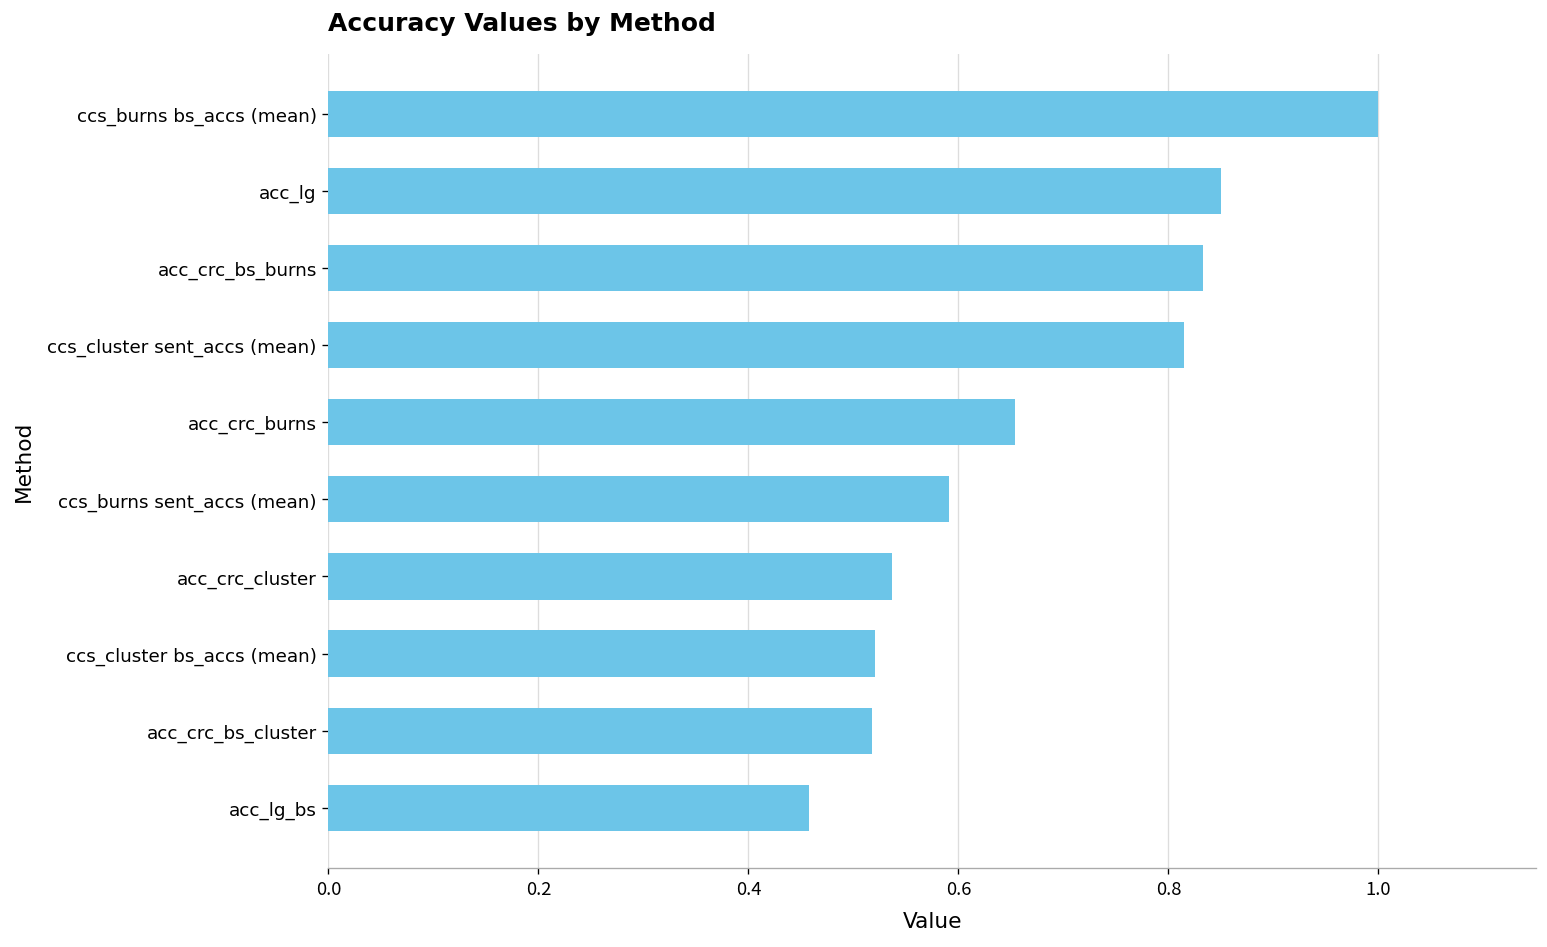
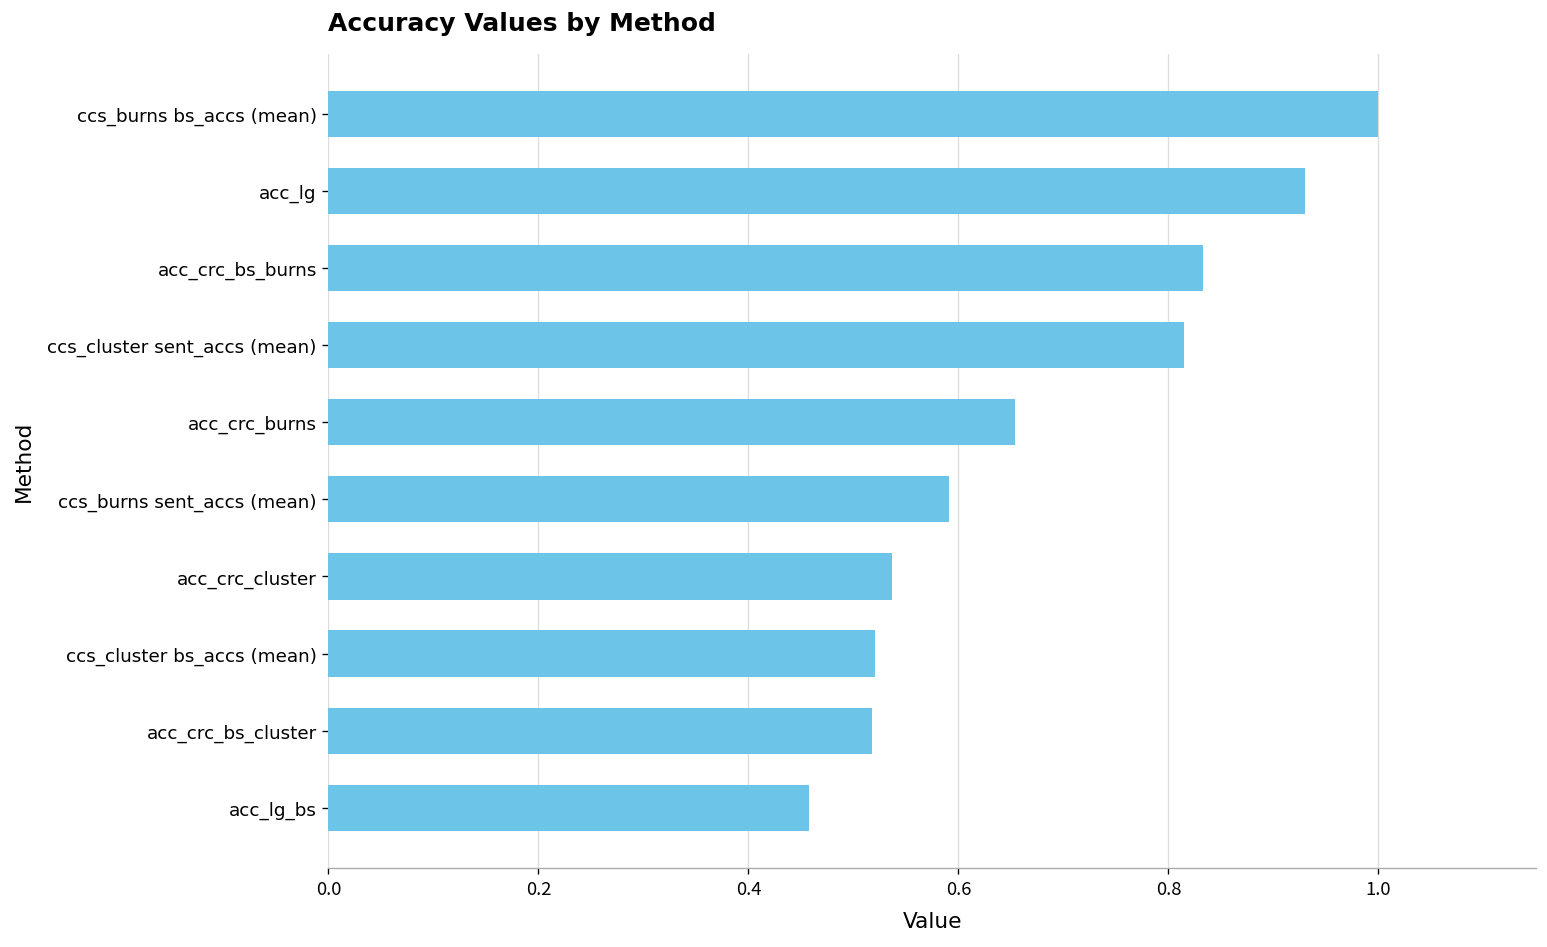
acc_lg: 0.85 -> 0.93
